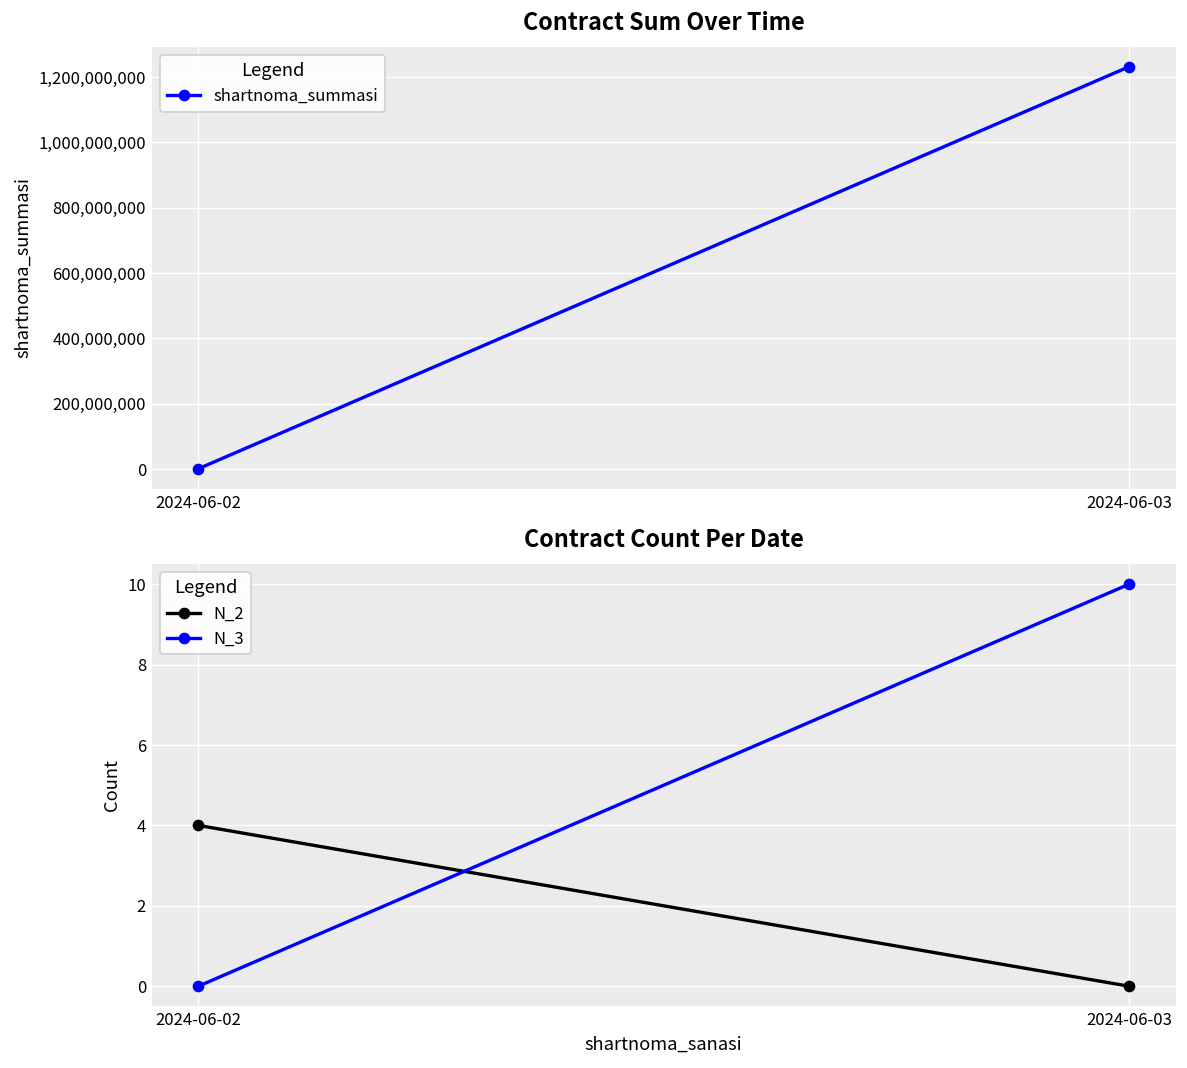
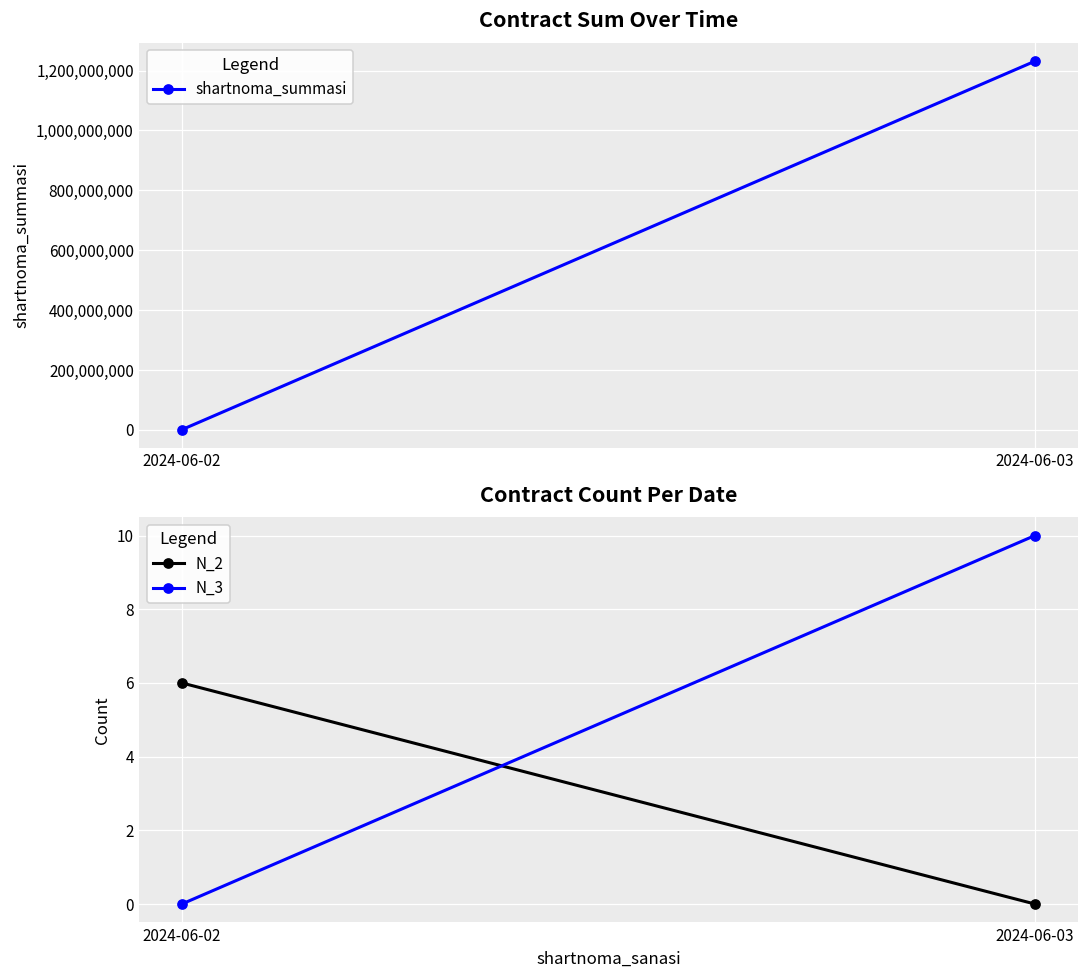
Contract Count Per Date, N_2, 2024-06-02: 4 -> 6
